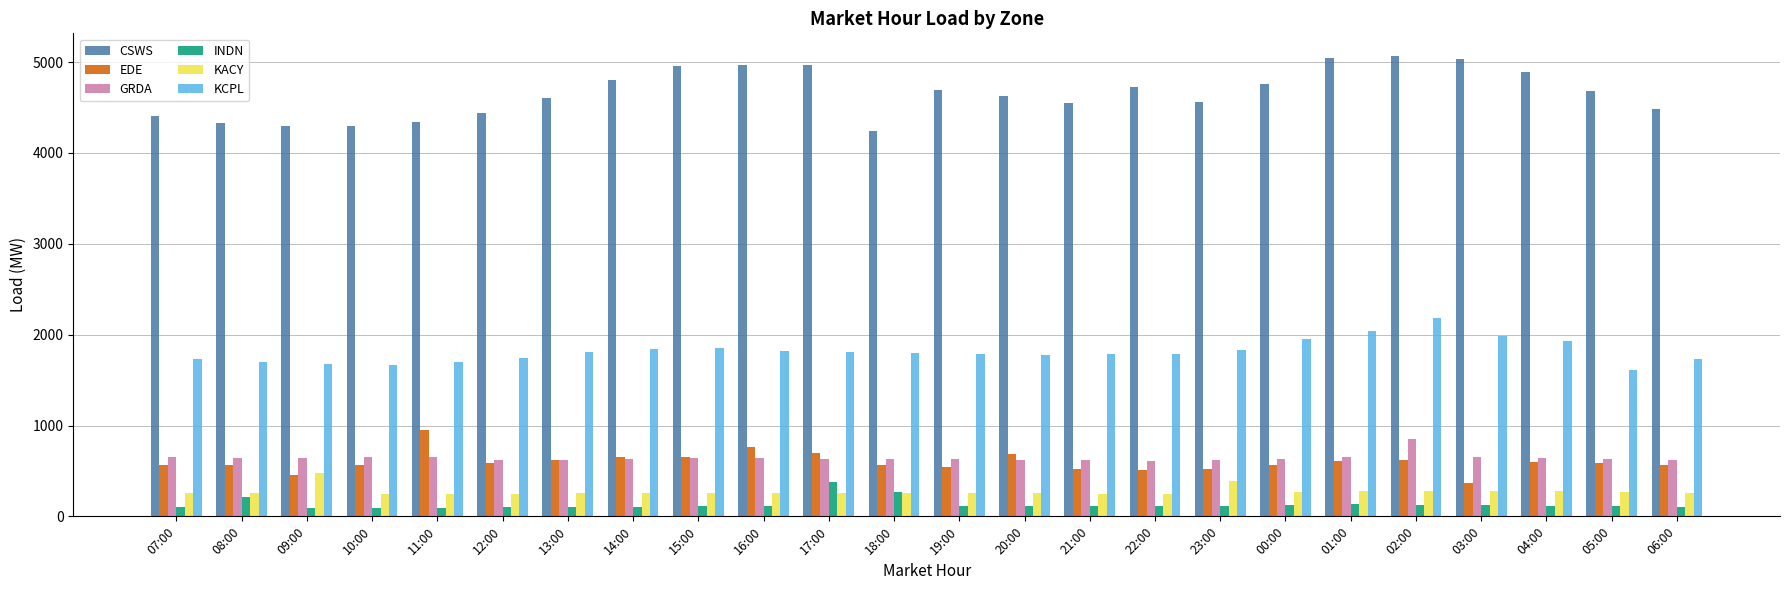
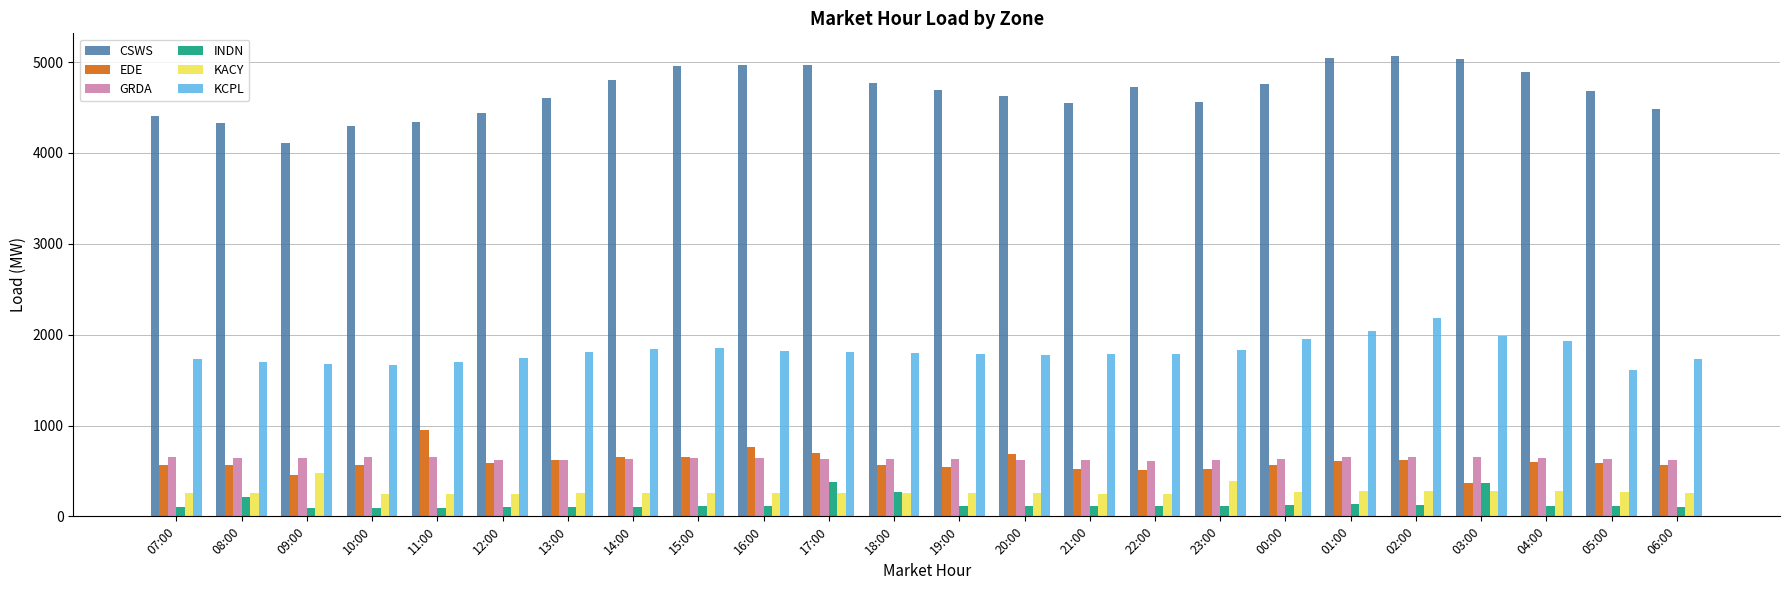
CSWS, 09:00: 4300 -> 4100
CSWS, 18:00: 4200 -> 4800
GRDA, 02:00: 900 -> 700
INDN, 03:00: 100 -> 400
